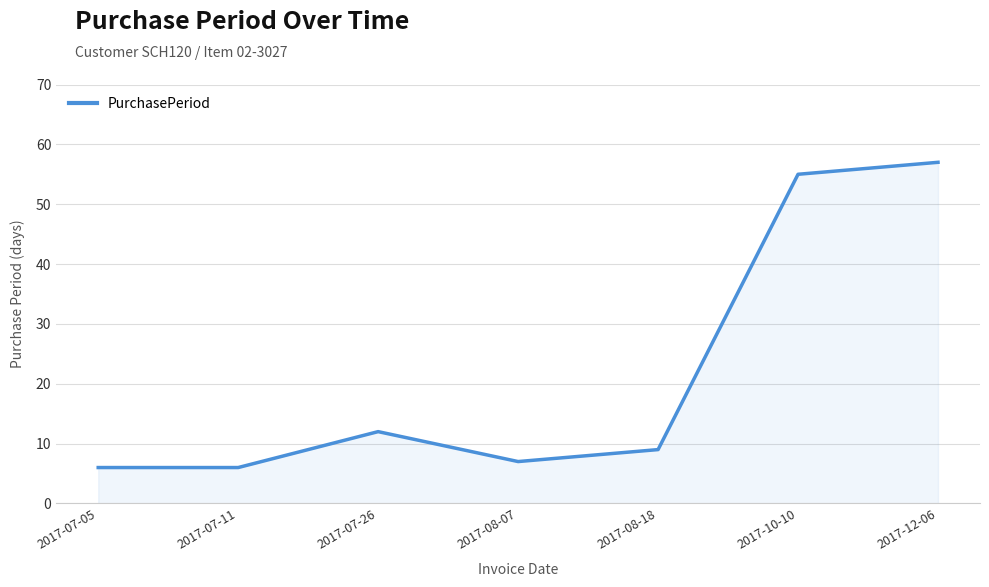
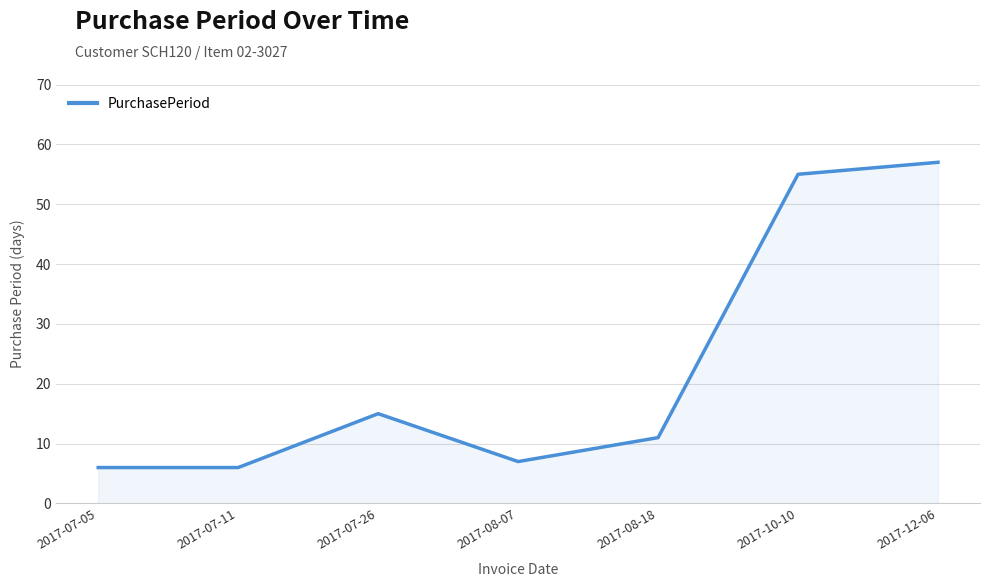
2017-07-26: 12 -> 15
2017-08-18: 9 -> 11
